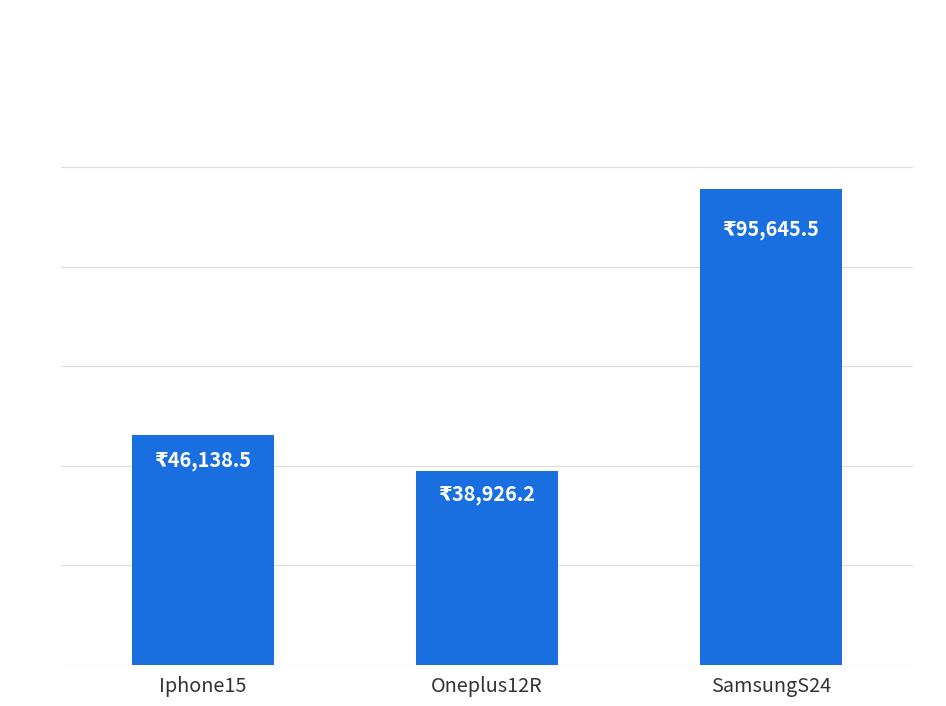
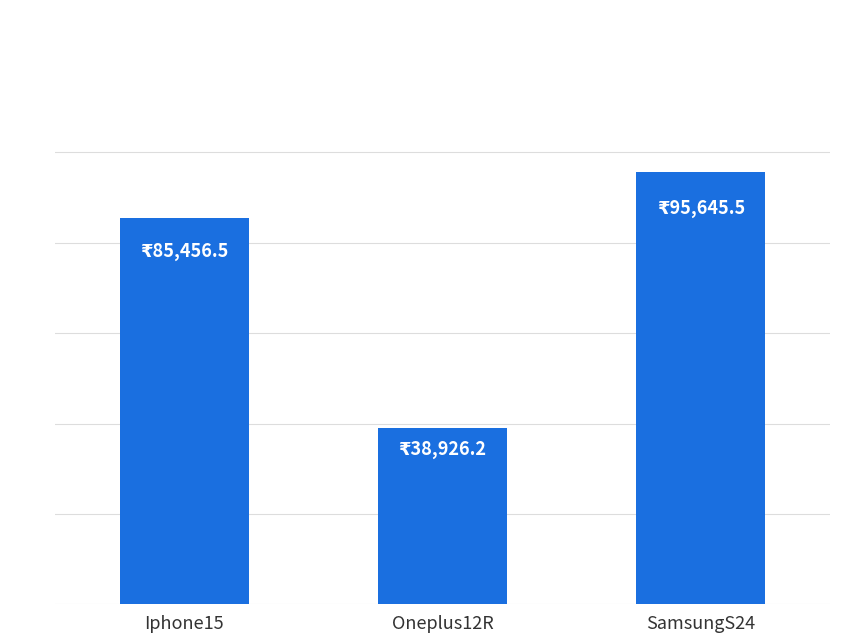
Iphone15: 46,138.5 -> 85,456.5
